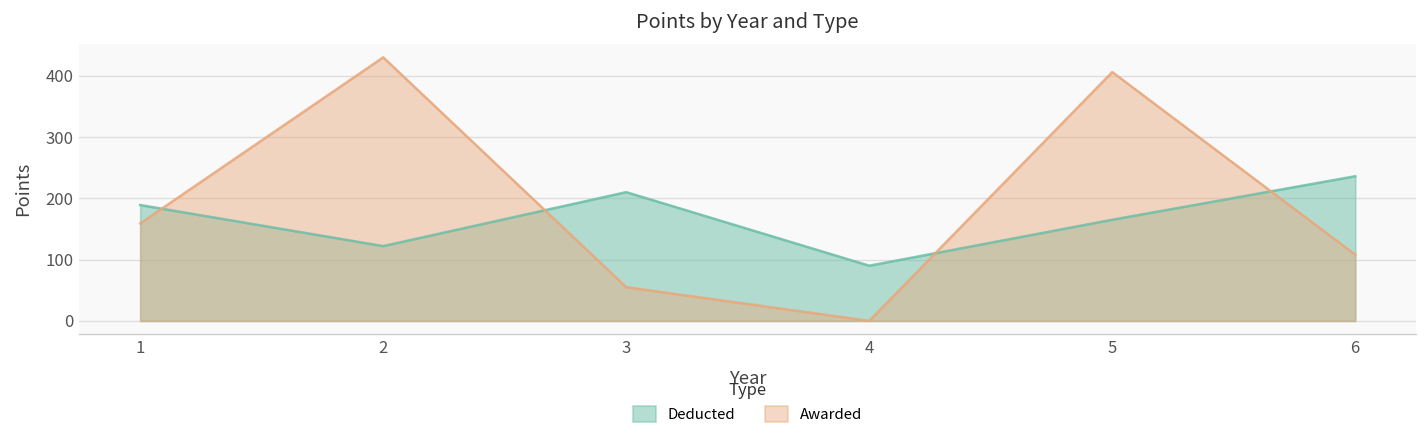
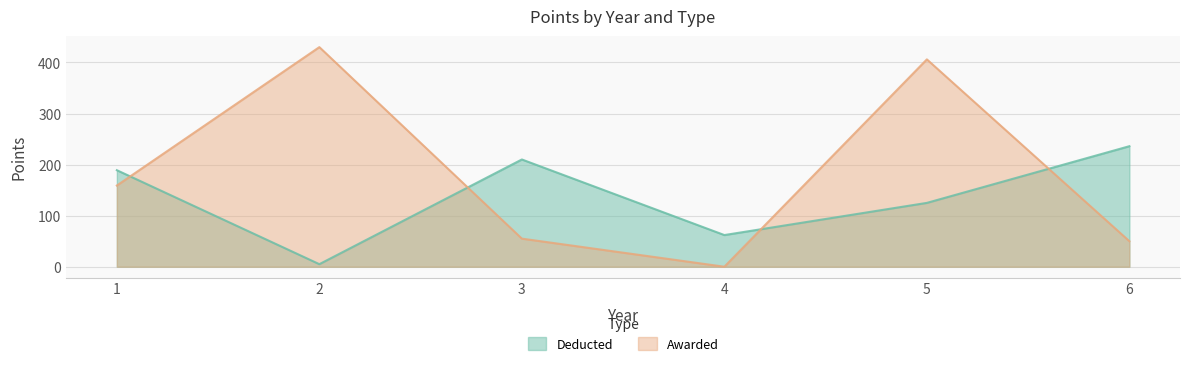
Deducted, 2: 120 -> 10
Deducted, 4: 90 -> 60
Deducted, 5: 170 -> 130
Awarded, 6: 110 -> 50
